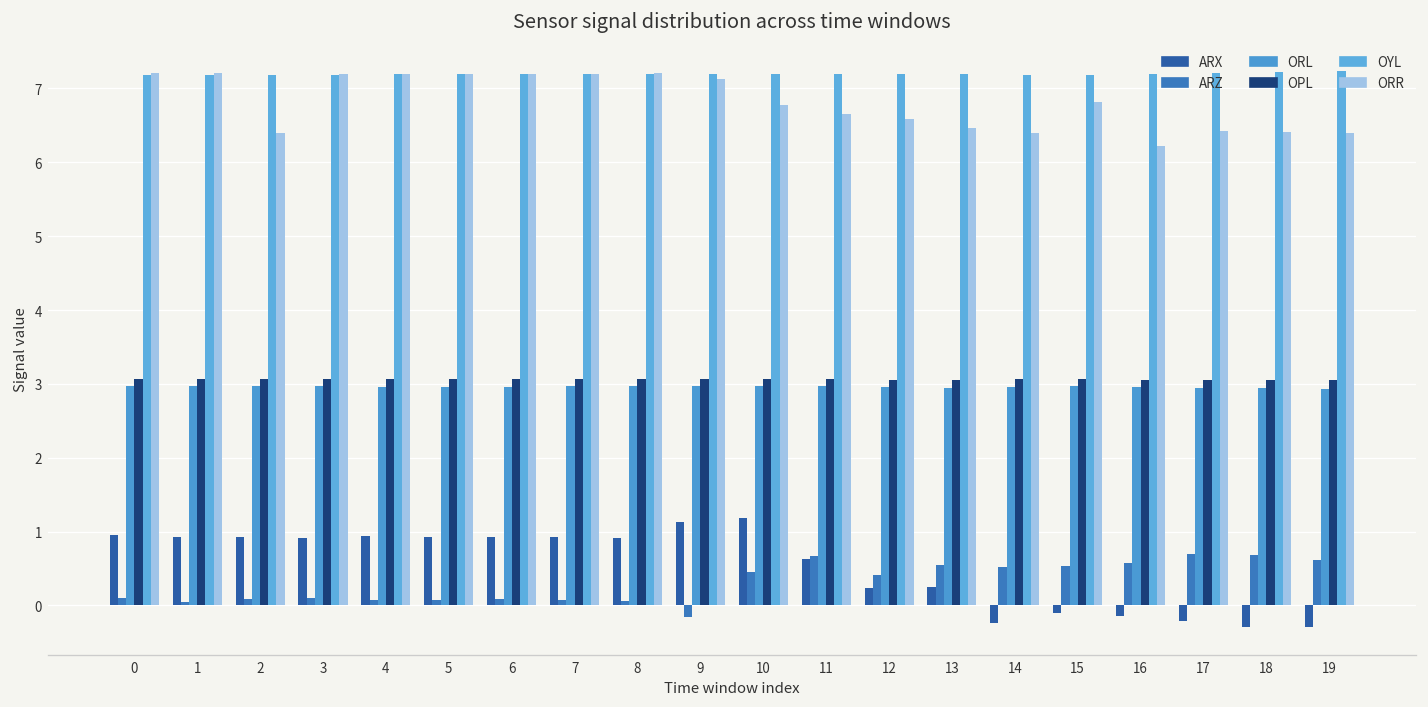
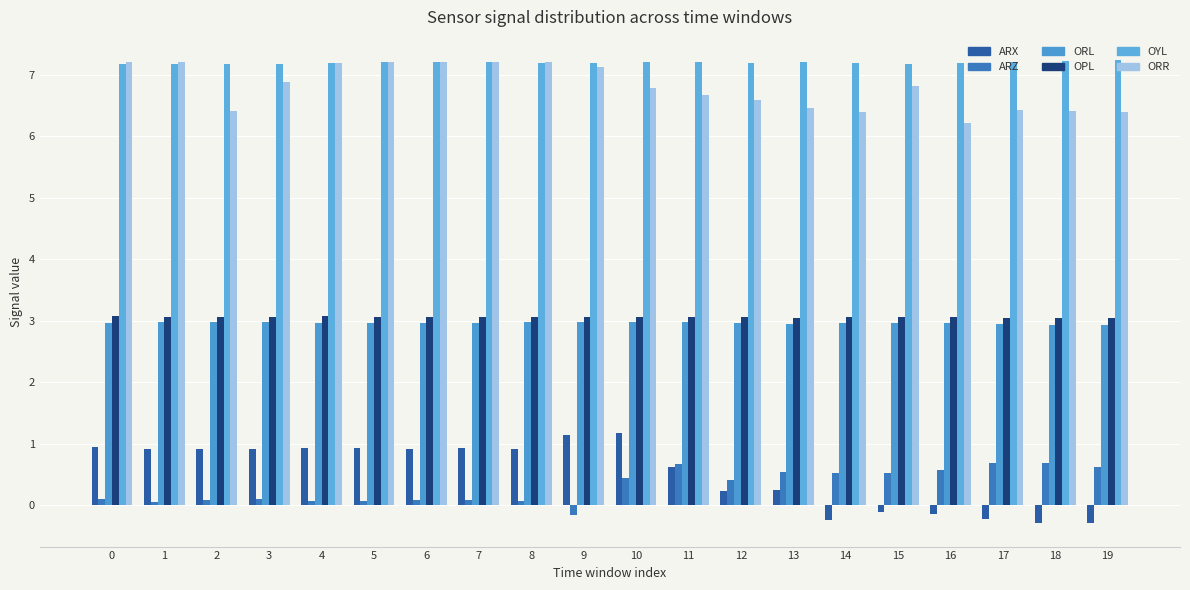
ORR, 3: 7.2 -> 6.9
